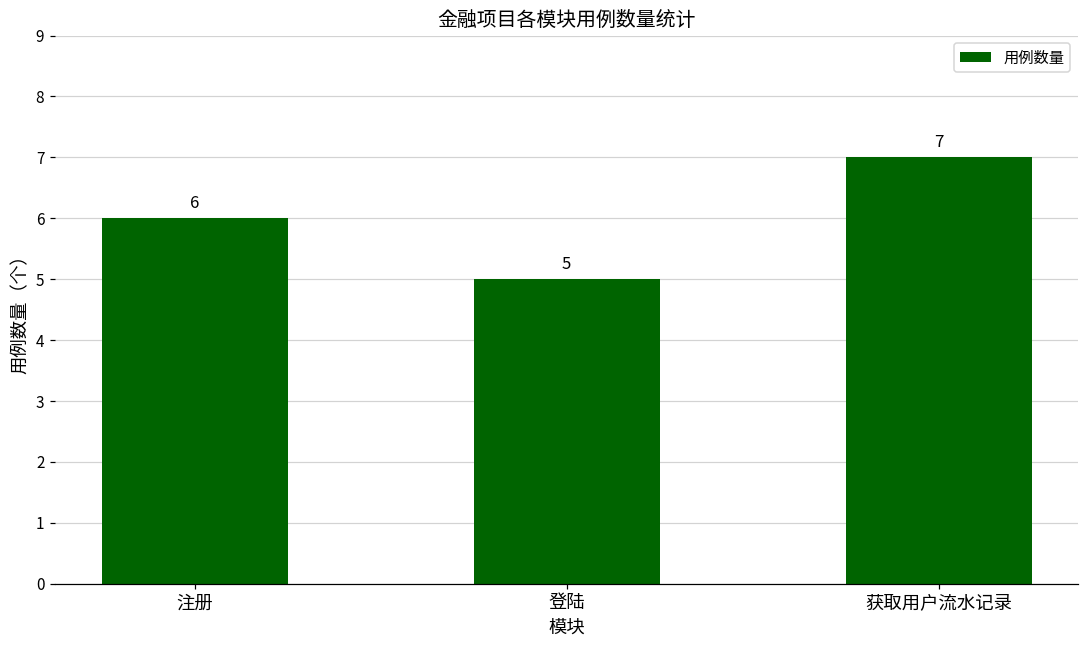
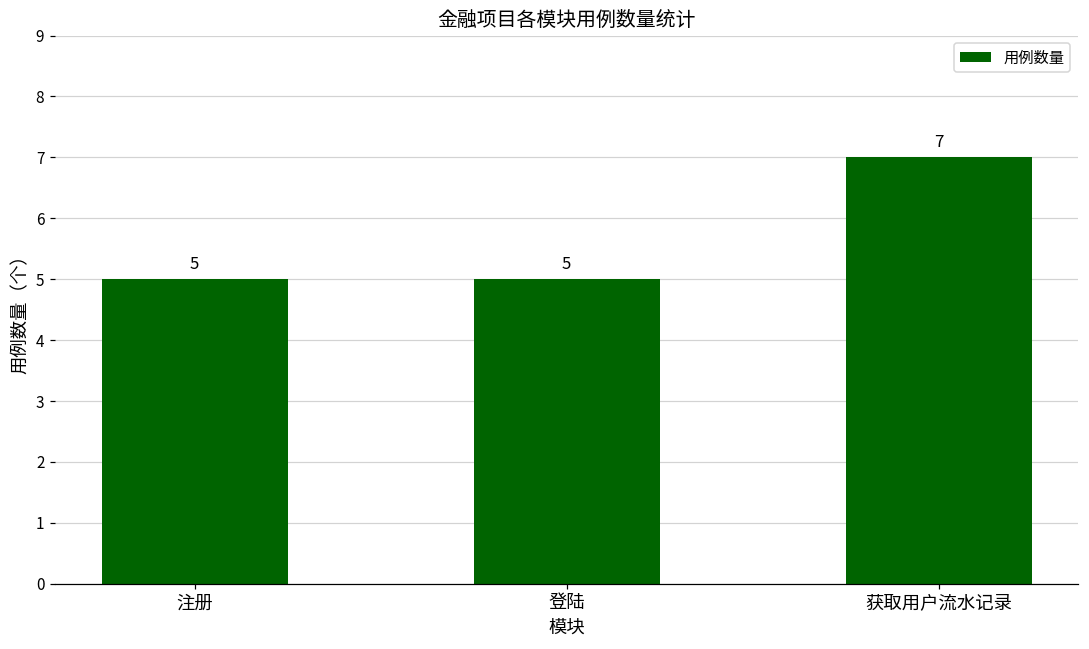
注册: 6 -> 5
